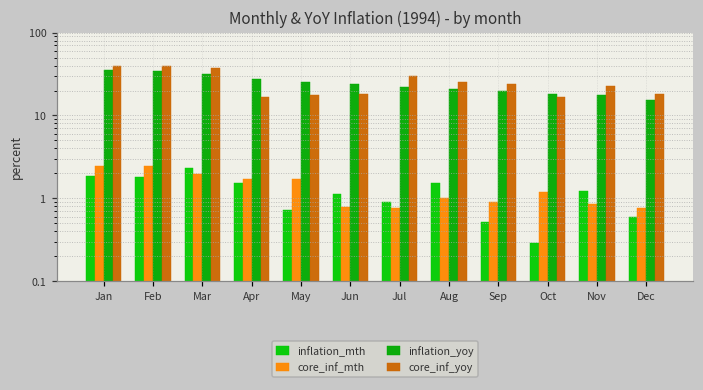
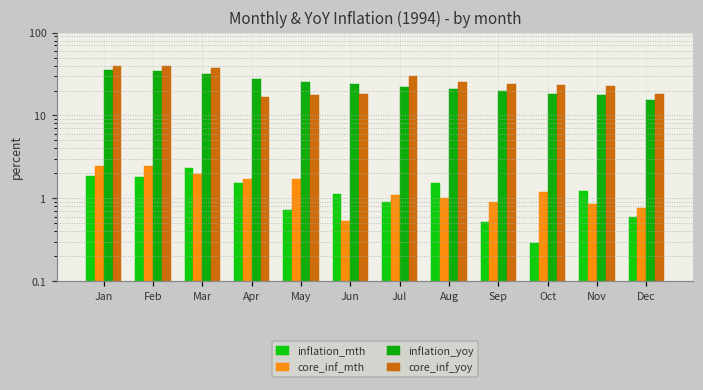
core_inf_mth, Jun: 0.8 -> 0.5
core_inf_mth, Jul: 0.8 -> 1.1
core_inf_yoy, Oct: 17 -> 23
